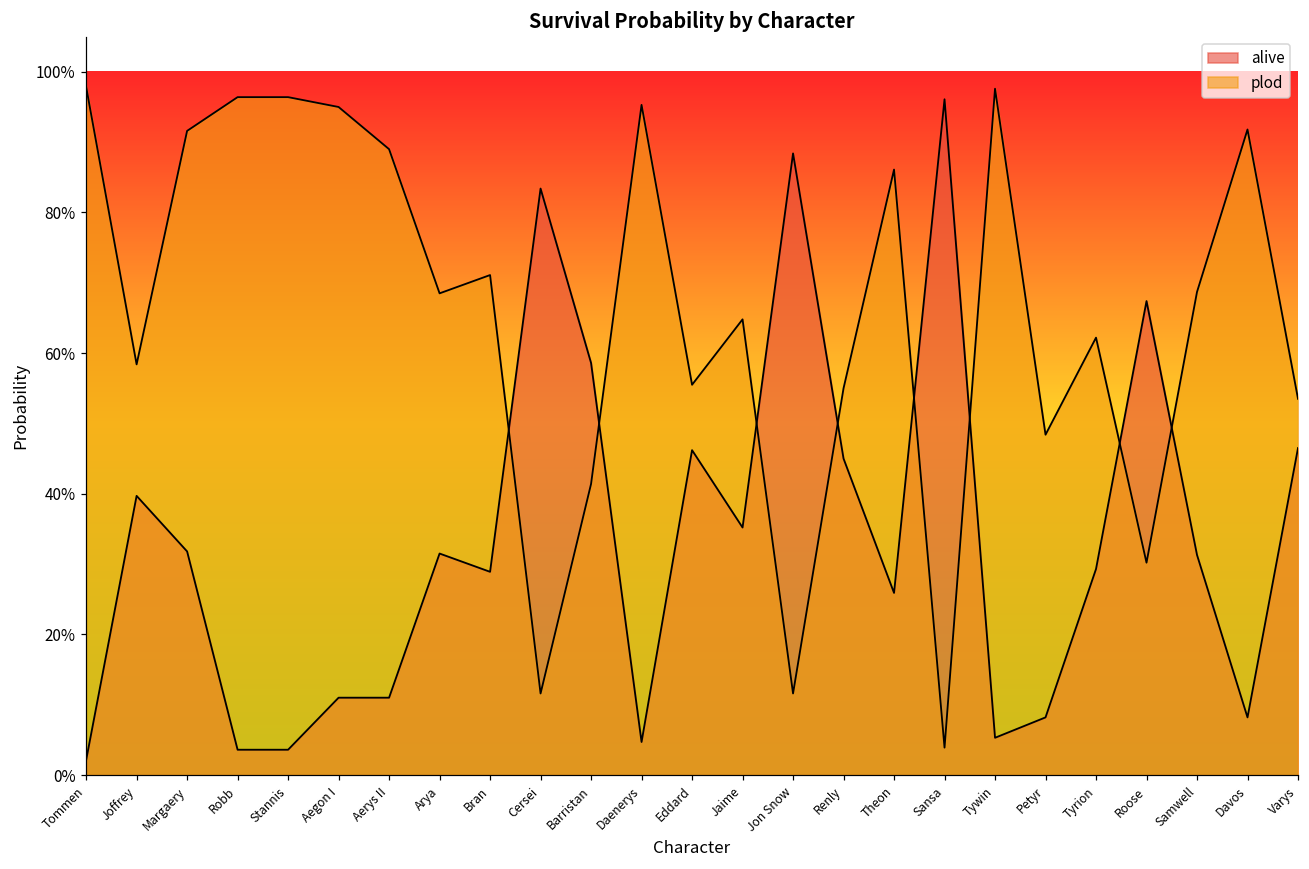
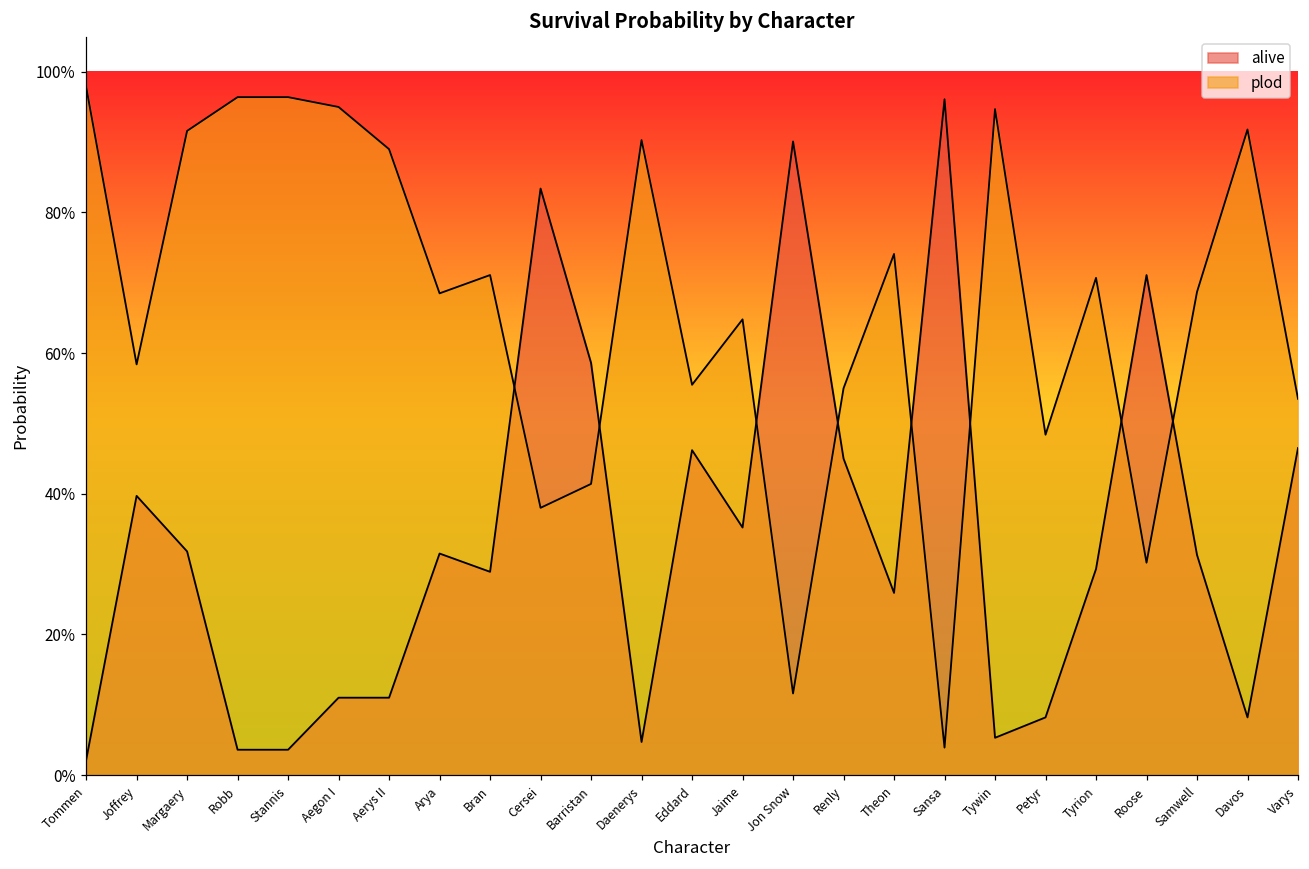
plod, Cersei: 12% -> 38%
plod, Daenerys: 95% -> 90%
alive, Jon Snow: 88% -> 90%
plod, Theon: 86% -> 74%
plod, Tywin: 98% -> 95%
plod, Tyrion: 62% -> 71%
alive, Roose: 67% -> 71%
